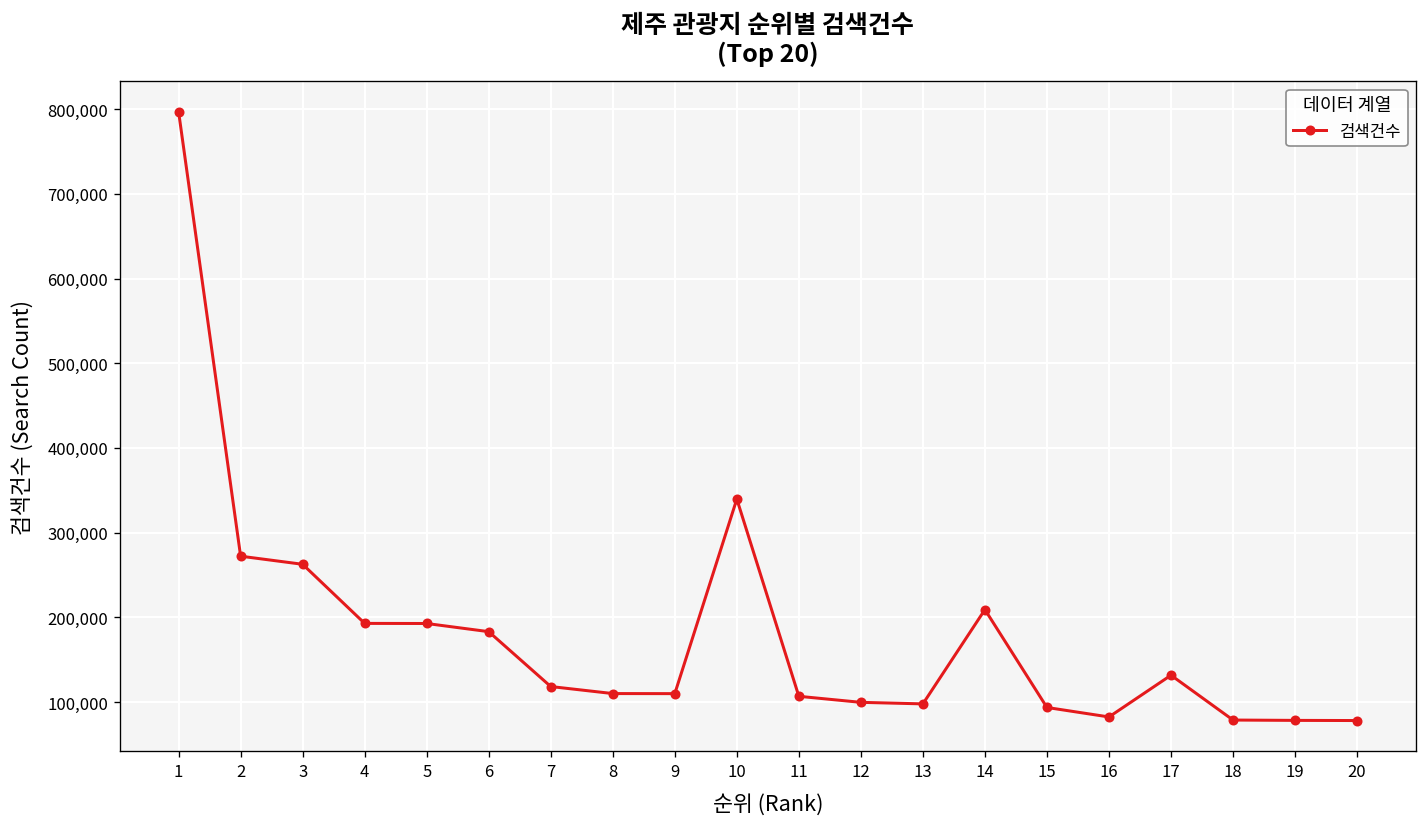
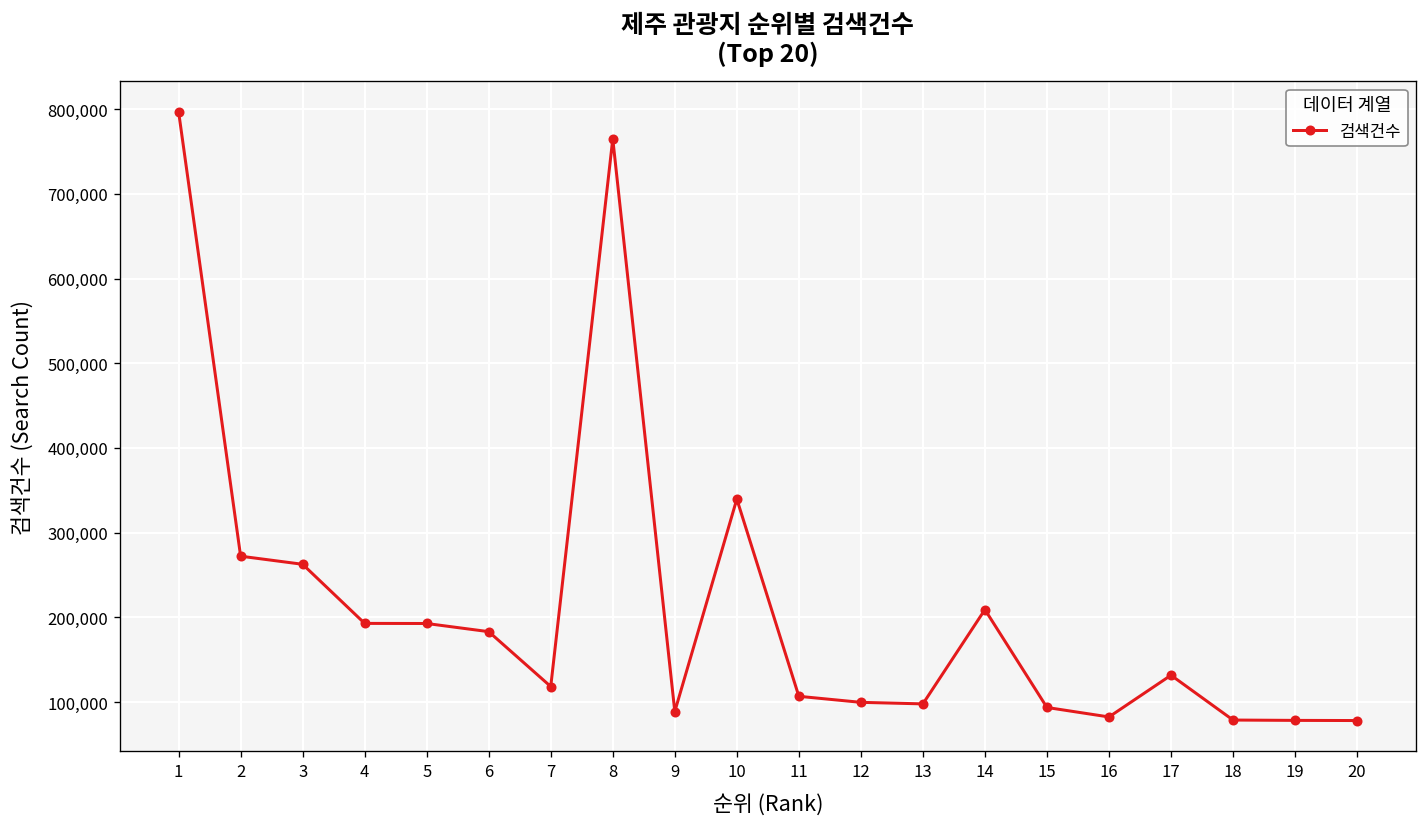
8: 110,000 -> 760,000
9: 110,000 -> 90,000
